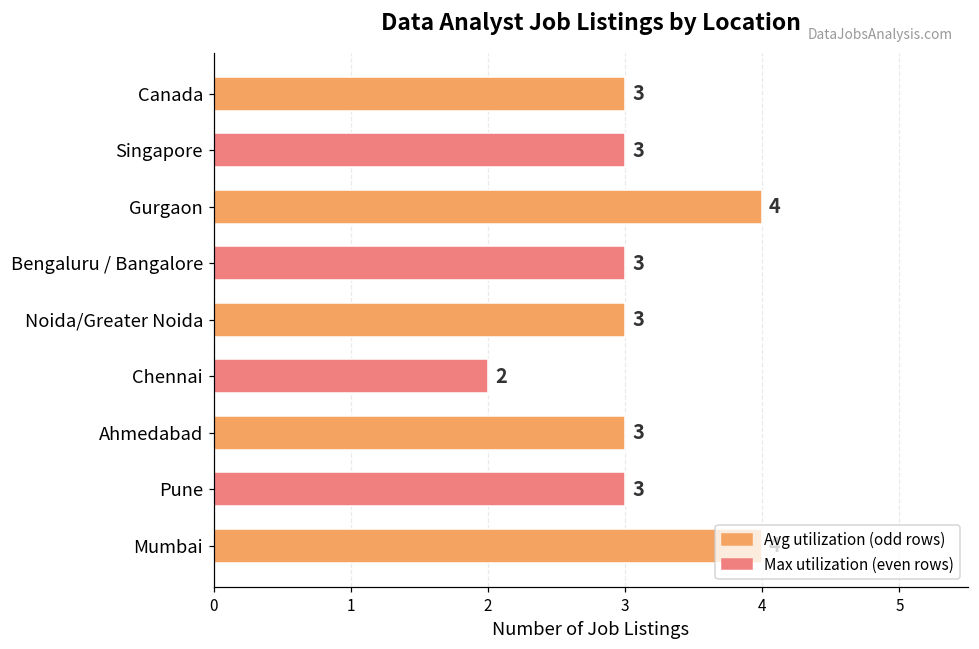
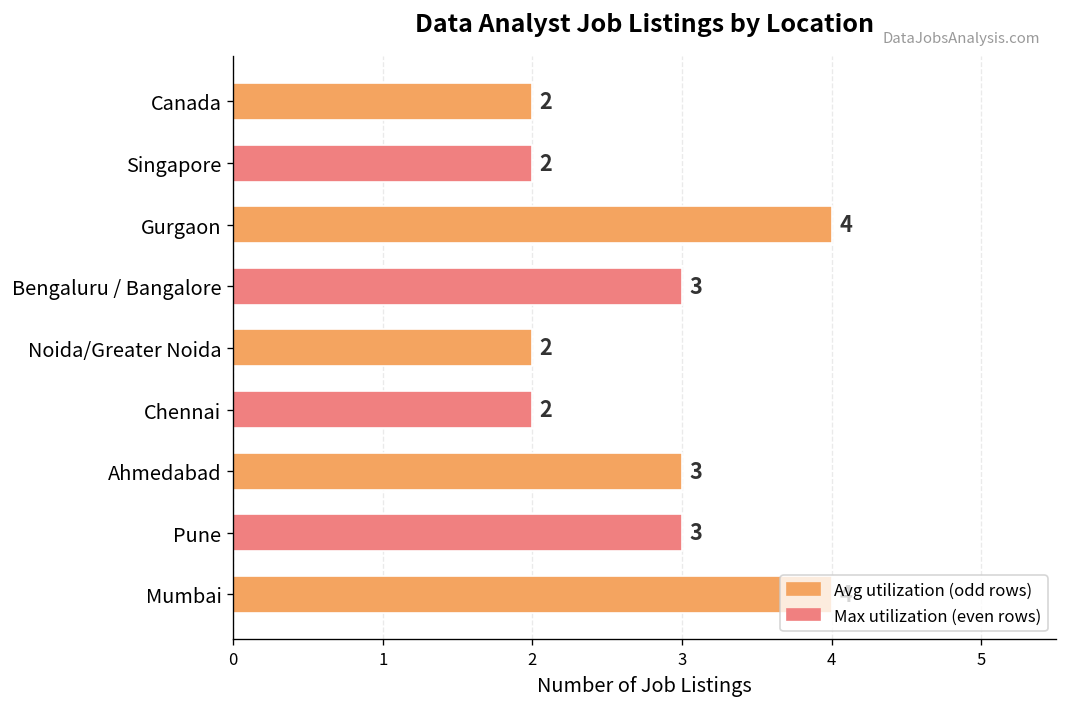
Canada: 3 -> 2
Singapore: 3 -> 2
Noida/Greater Noida: 3 -> 2
